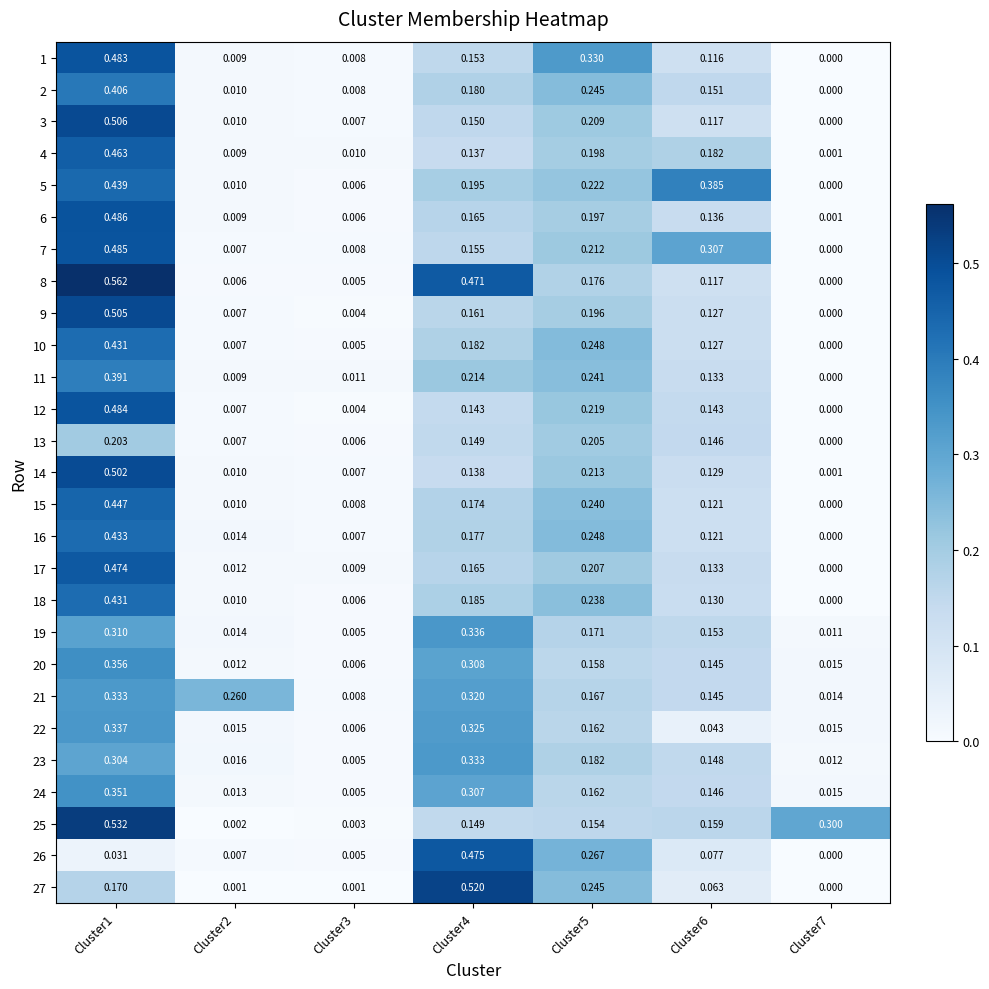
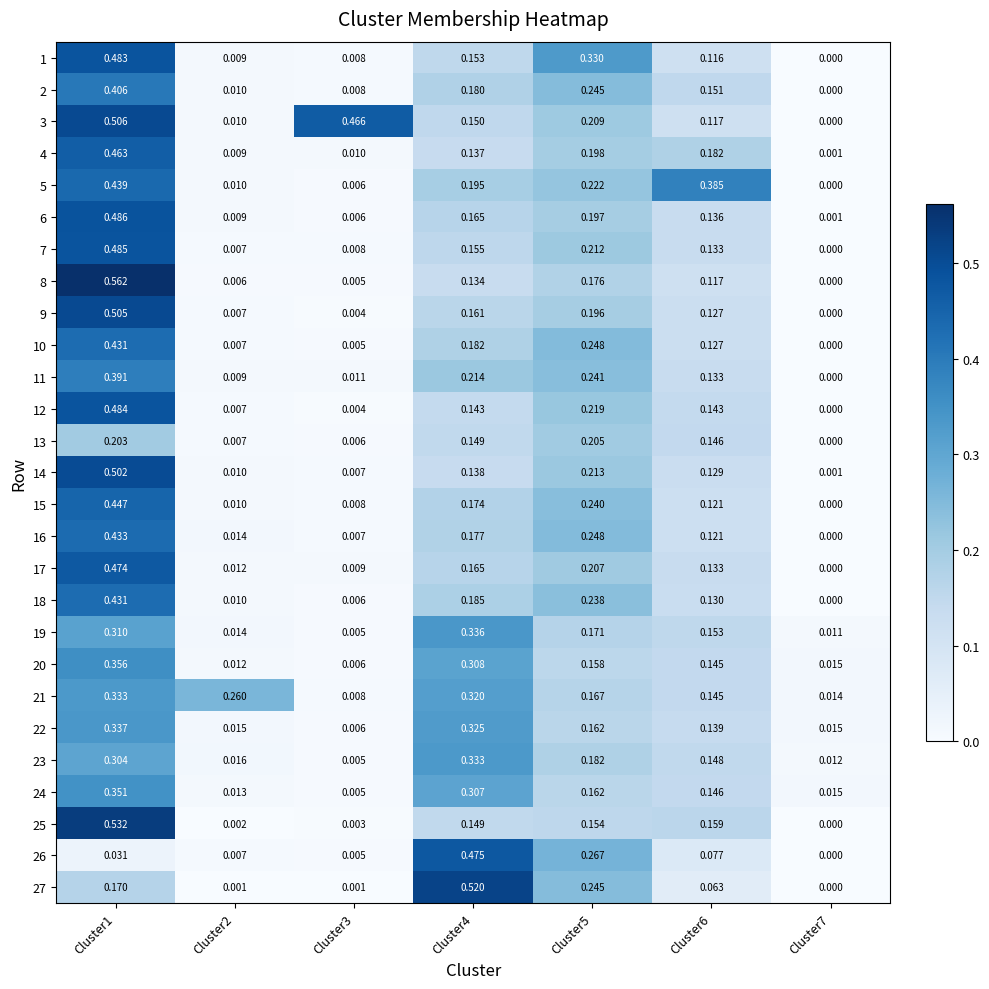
3, Cluster3: 0.007 -> 0.466
7, Cluster6: 0.307 -> 0.133
8, Cluster4: 0.471 -> 0.134
22, Cluster6: 0.043 -> 0.139
25, Cluster7: 0.300 -> 0.000
